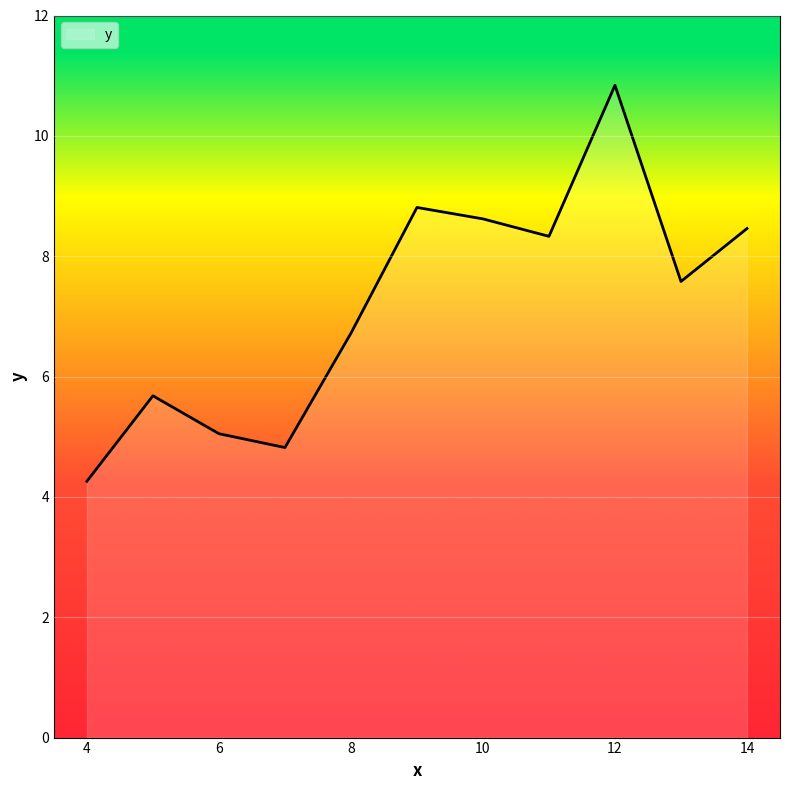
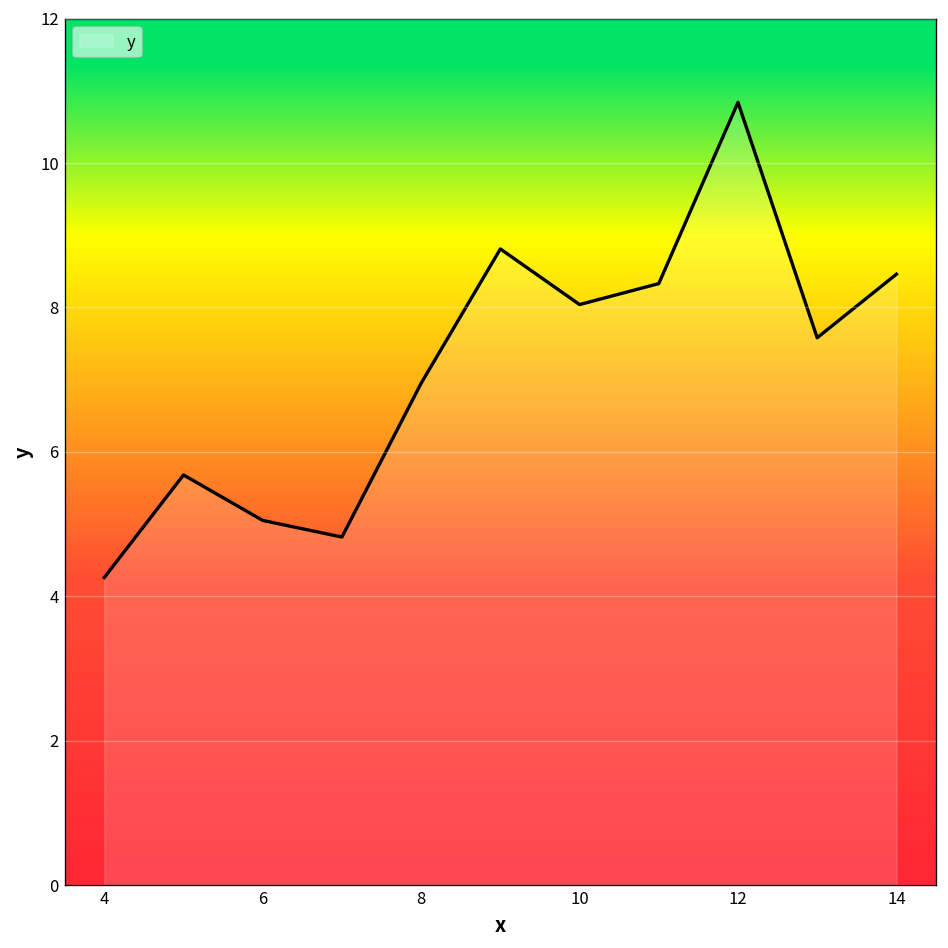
8: 6.7 -> 7.0
10: 8.6 -> 8.0
